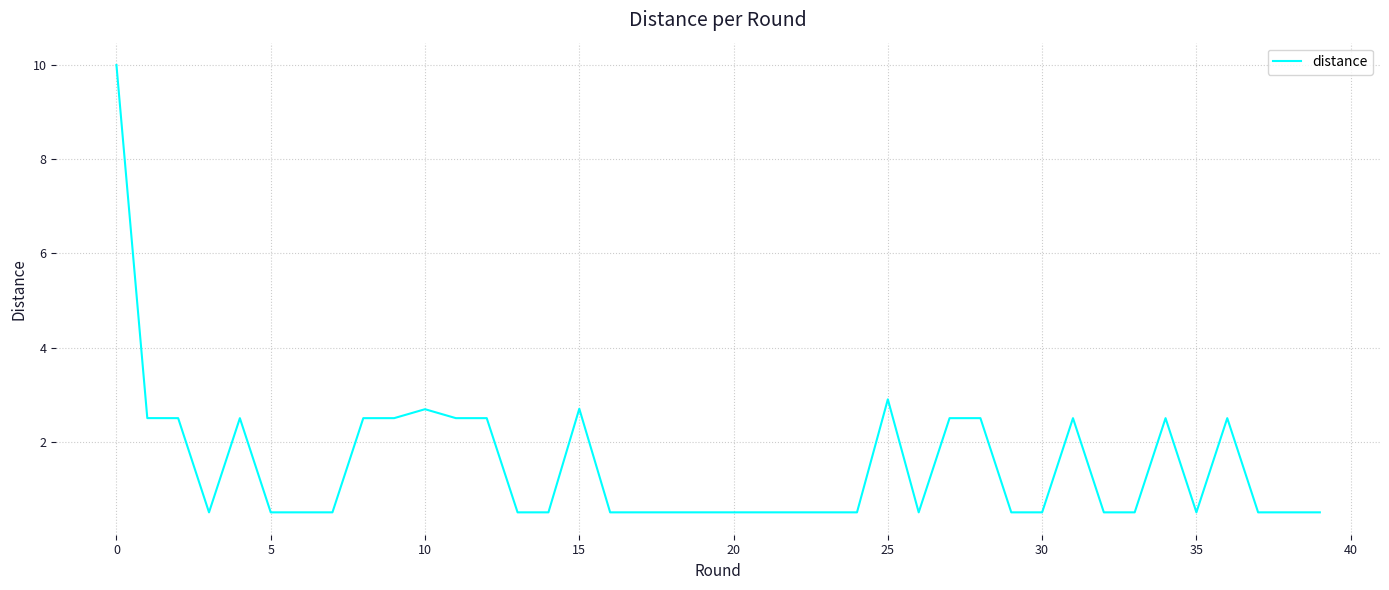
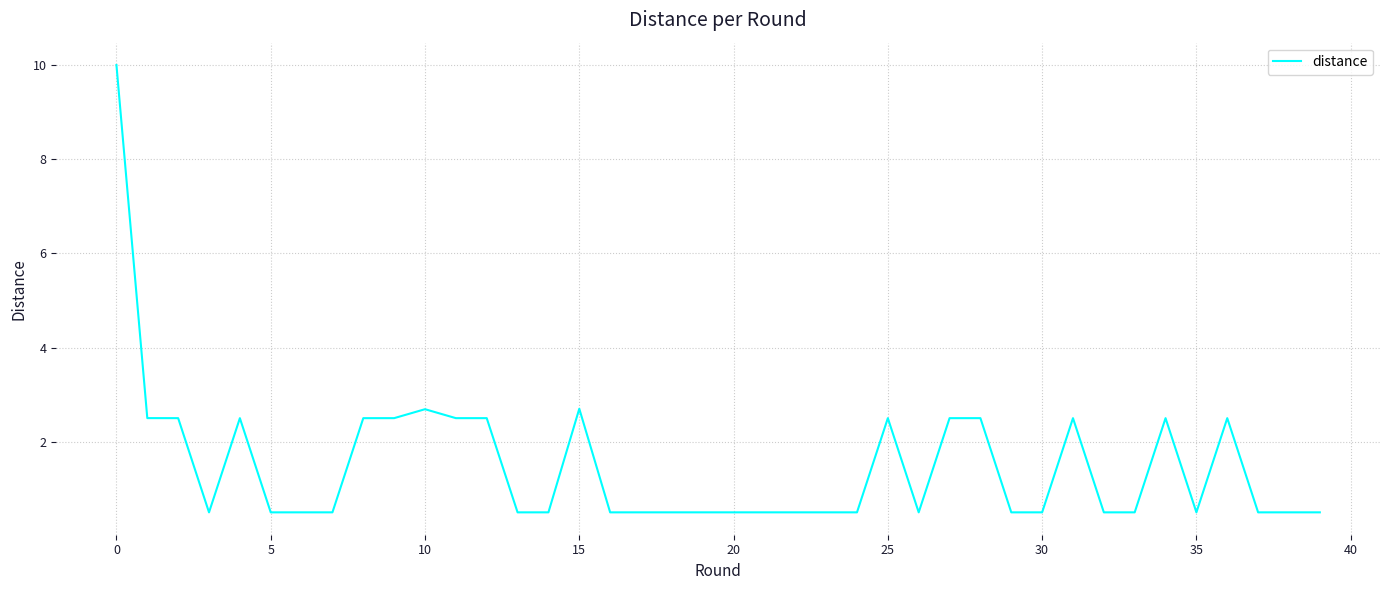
25: 2.9 -> 2.5
